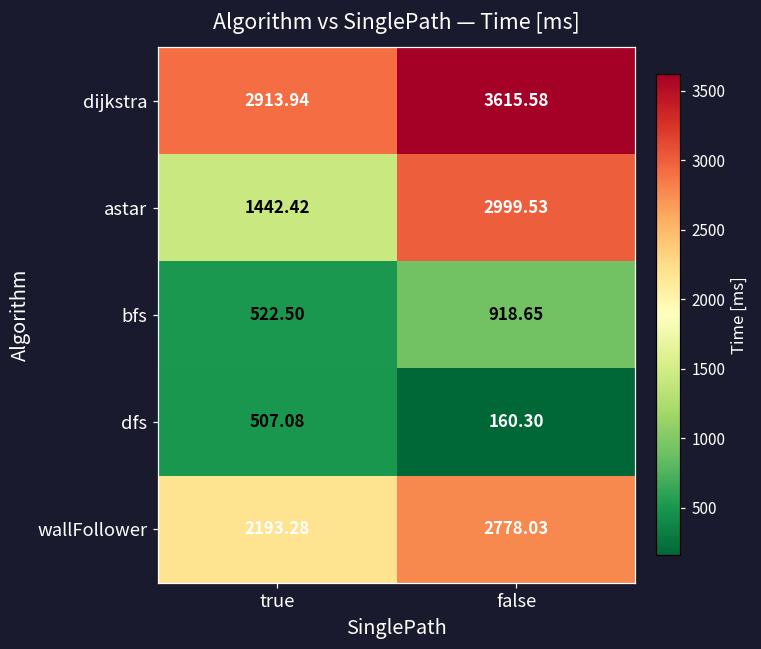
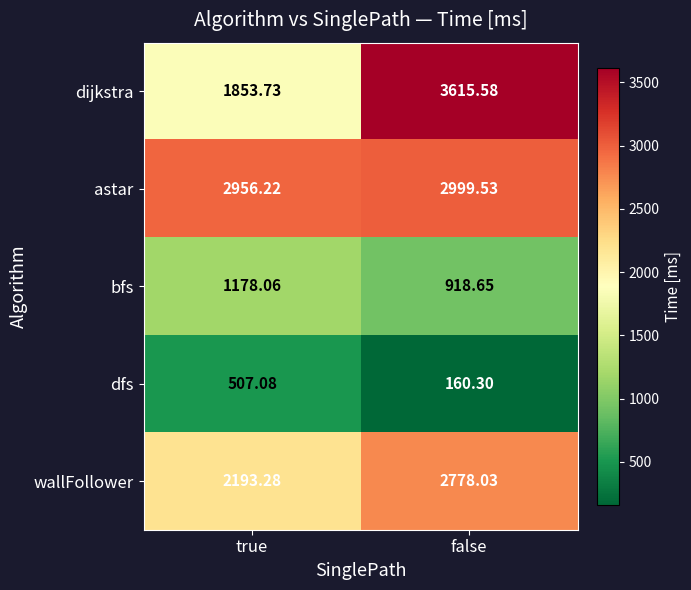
dijkstra, true: 2913.94 -> 1853.73
astar, true: 1442.42 -> 2956.22
bfs, true: 522.50 -> 1178.06
